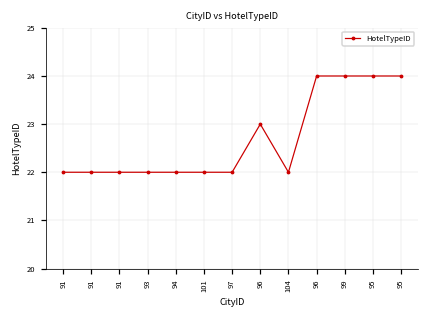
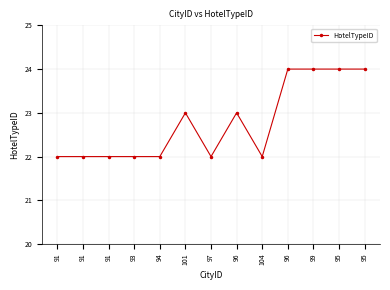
101: 22 -> 23
